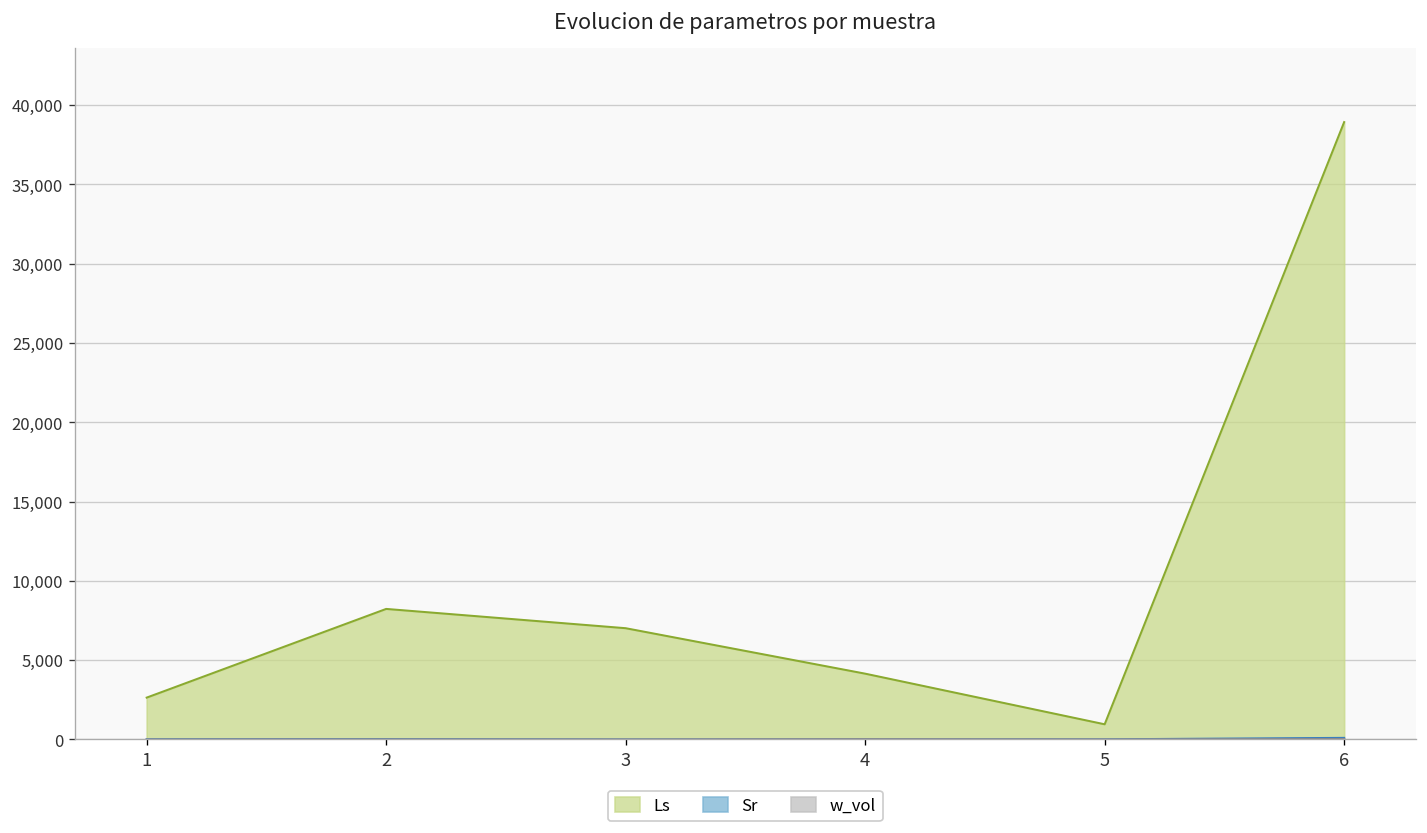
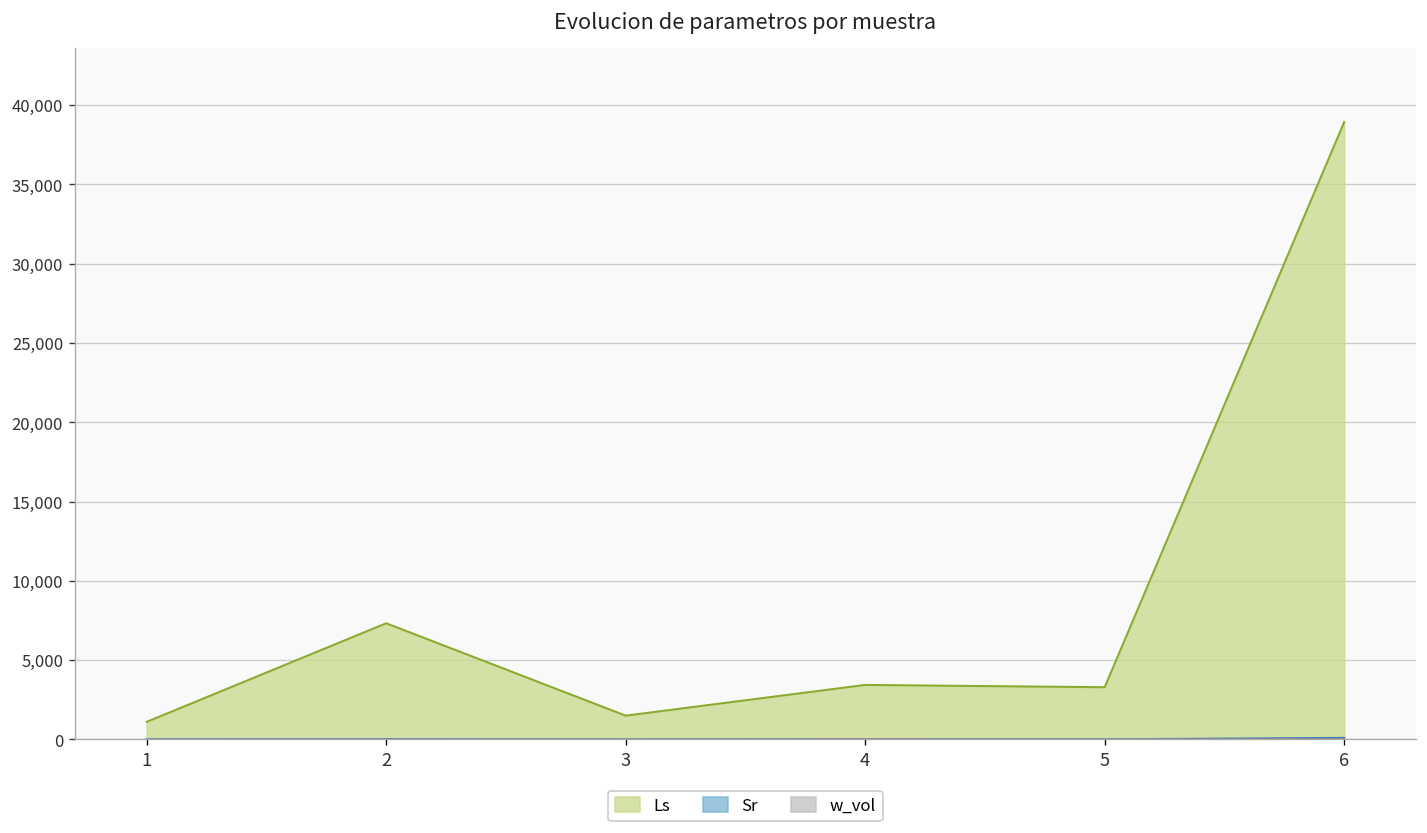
Ls, 1: 2,600 -> 1,100
Ls, 2: 8,200 -> 7,300
Ls, 3: 7,000 -> 1,500
Ls, 4: 4,100 -> 3,400
Ls, 5: 1,000 -> 3,300
